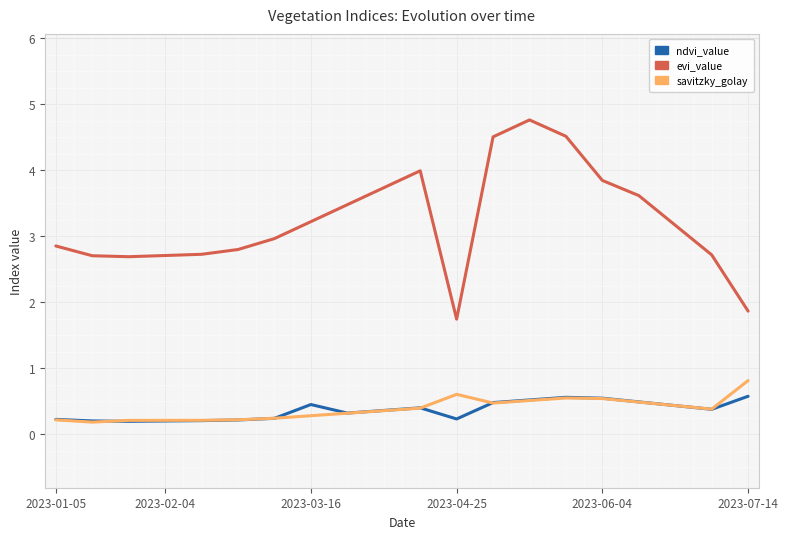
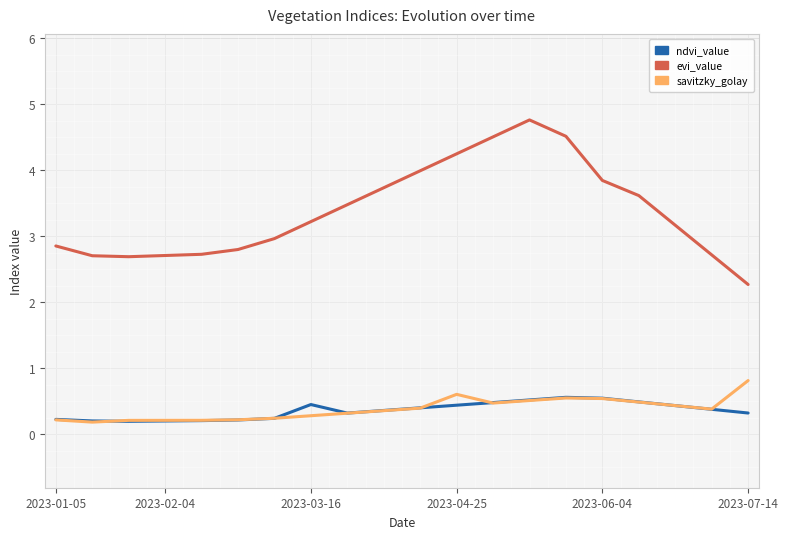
ndvi_value, 2023-04-25: 0.2 -> 0.4
evi_value, 2023-04-25: 1.7 -> 4.2
ndvi_value, 2023-07-14: 0.6 -> 0.3
evi_value, 2023-07-14: 1.9 -> 2.3
